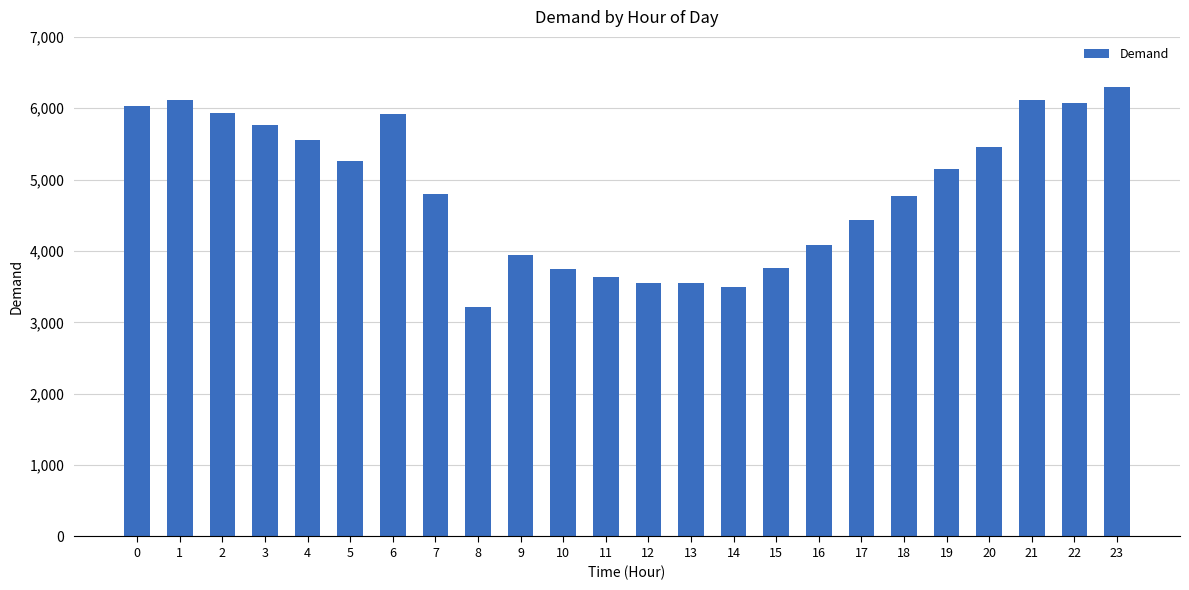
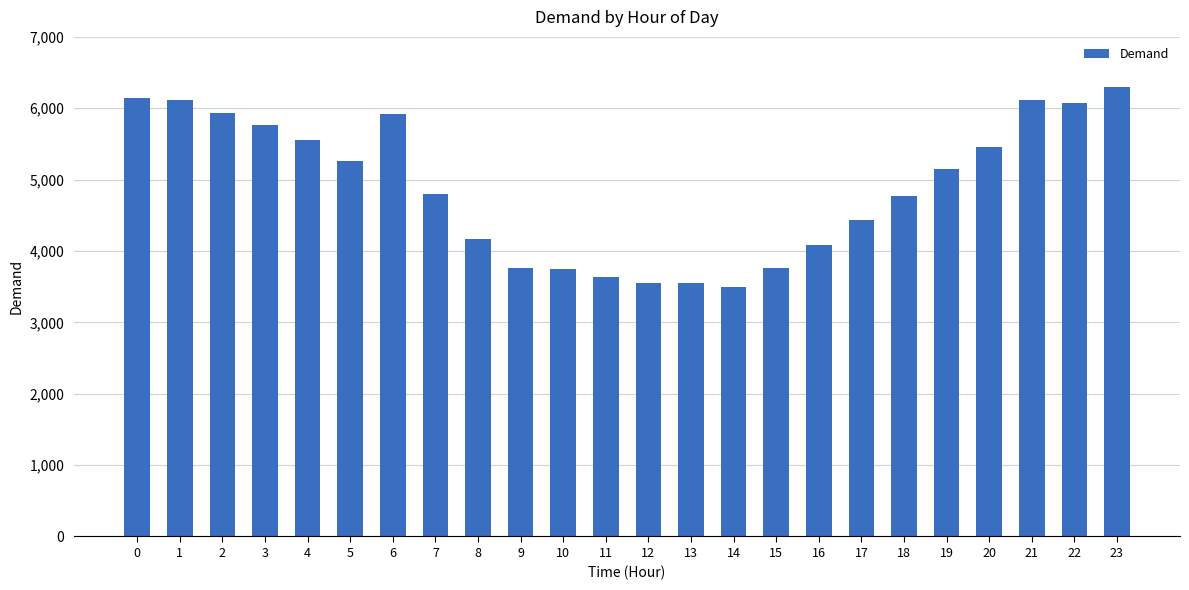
0: 6,000 -> 6,100
8: 3,200 -> 4,200
9: 3,900 -> 3,800
